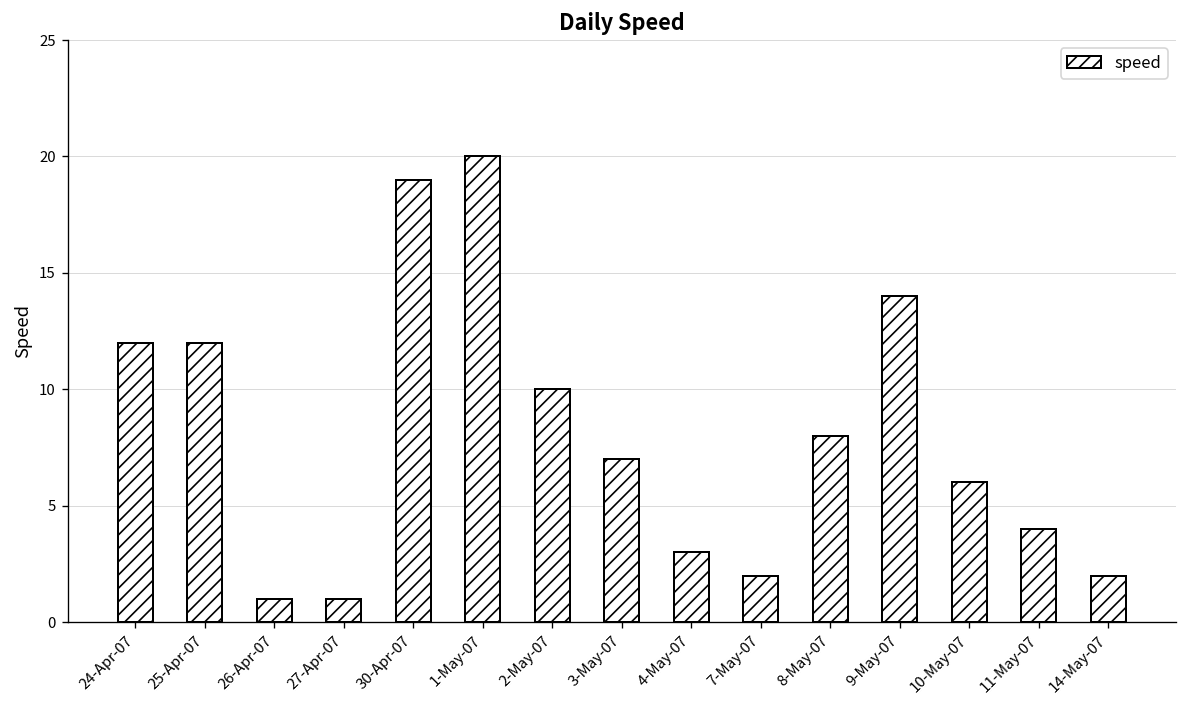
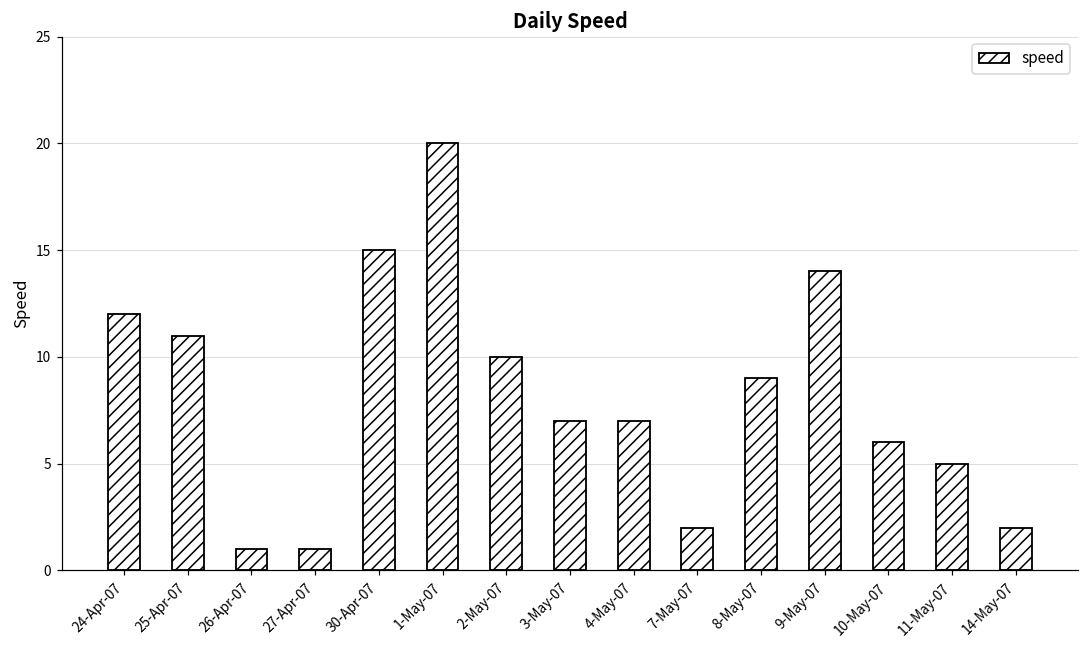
25-Apr-07: 12 -> 11
30-Apr-07: 19 -> 15
4-May-07: 3 -> 7
8-May-07: 8 -> 9
11-May-07: 4 -> 5
